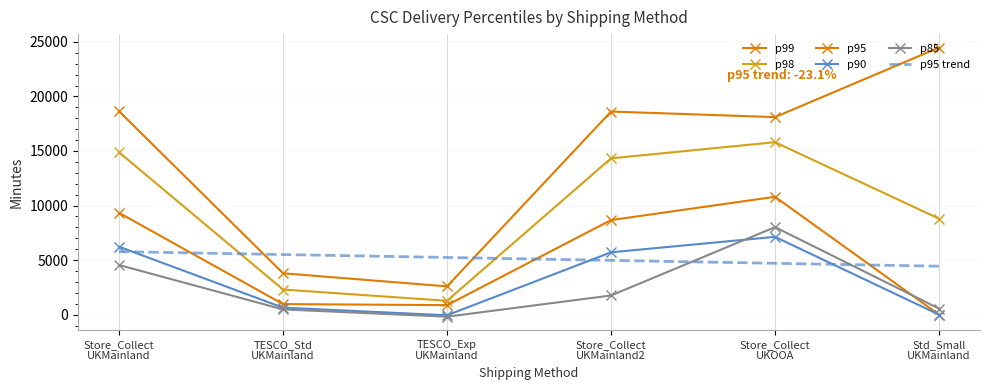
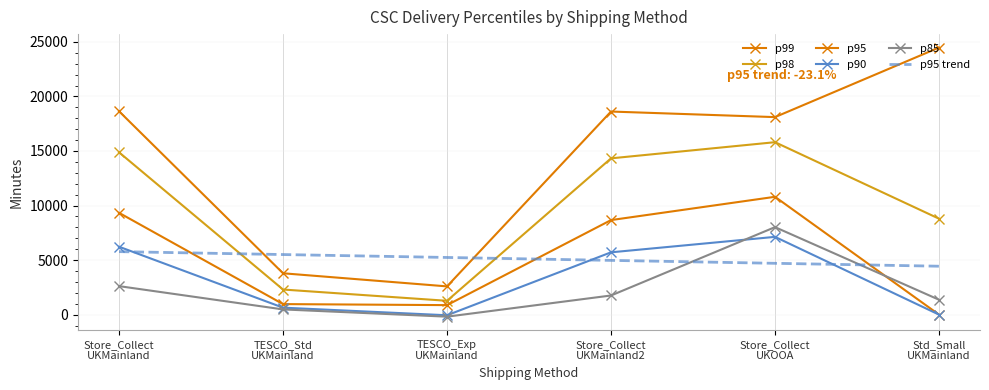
p85, Store_Collect UKMainland: 4500 -> 2600
p85, Std_Small UKMainland: 600 -> 1400
